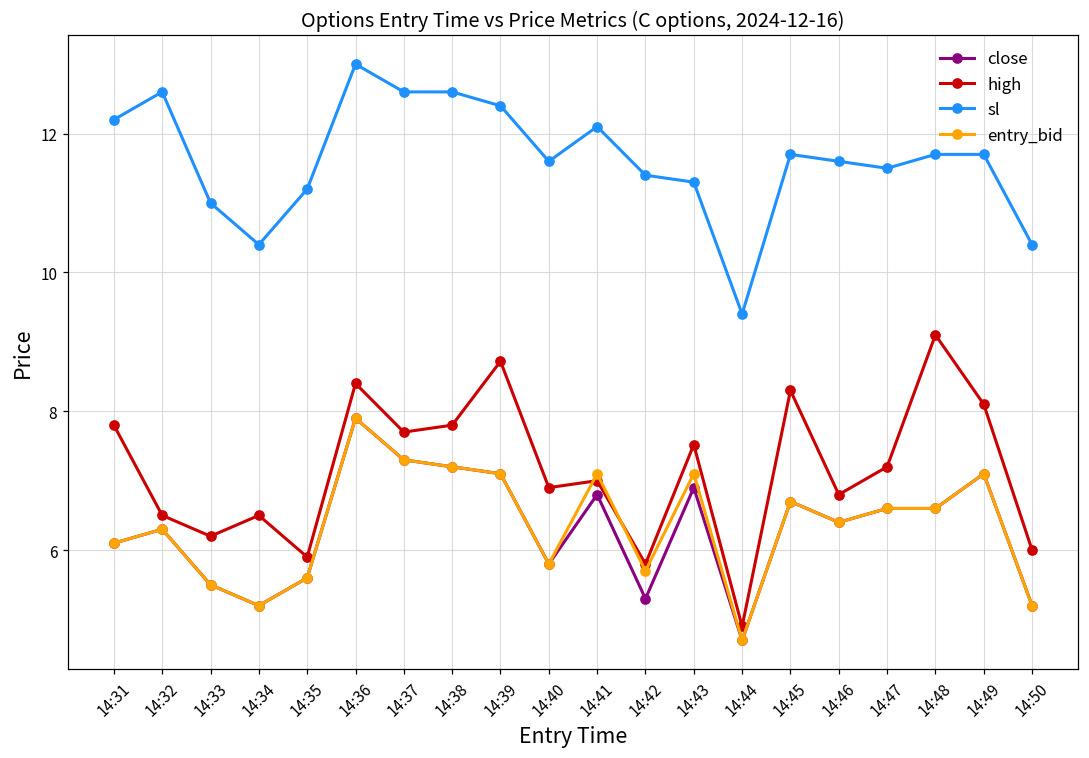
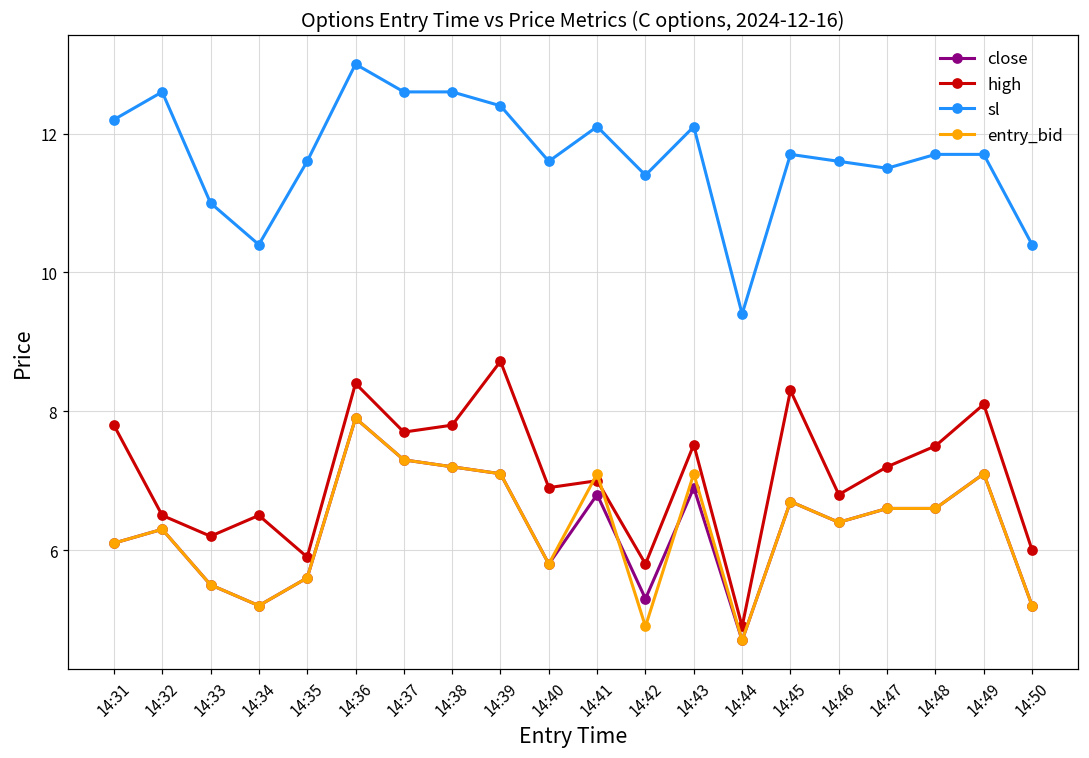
sl, 14:35: 11.2 -> 11.6
entry_bid, 14:42: 5.7 -> 4.9
sl, 14:43: 11.3 -> 12.1
high, 14:48: 9.1 -> 7.5
